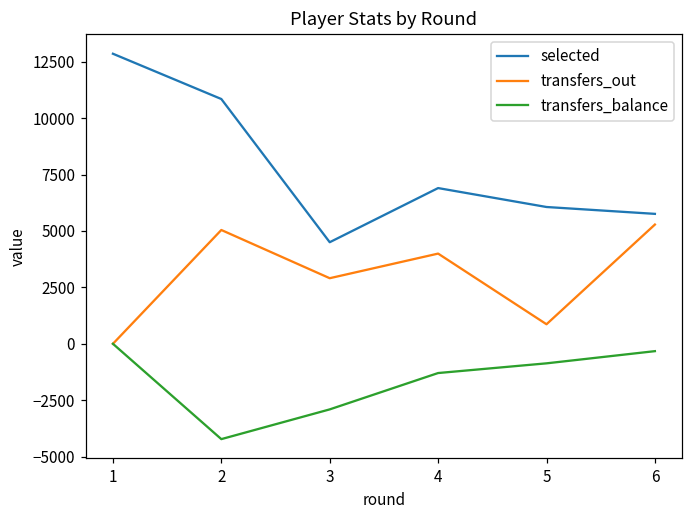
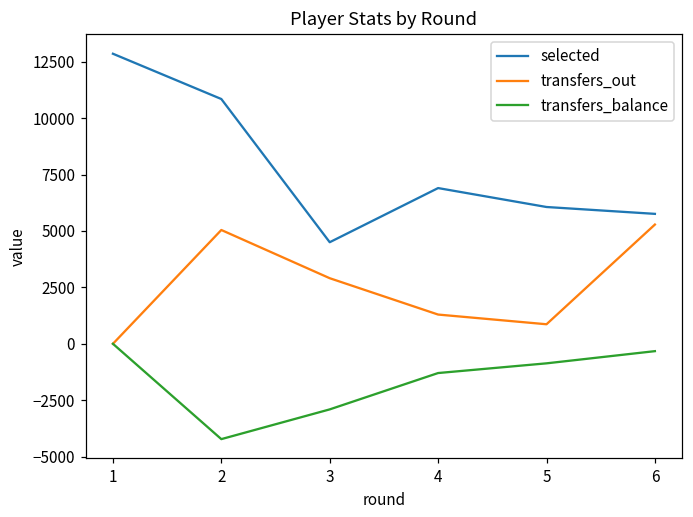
transfers_out, 4: 4000 -> 1300
